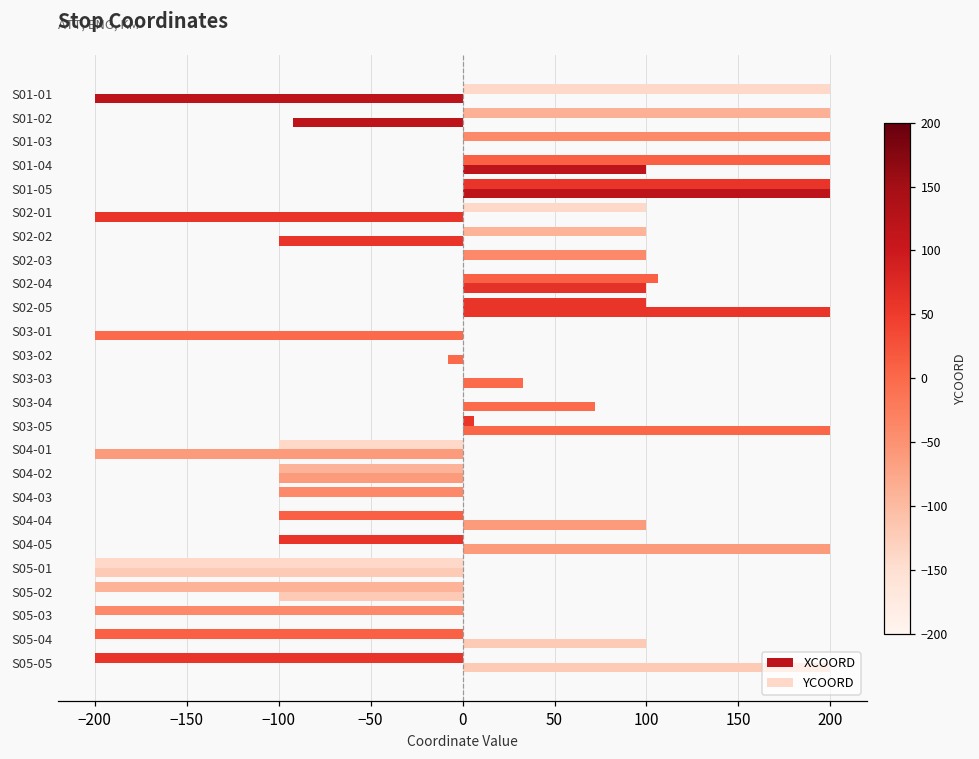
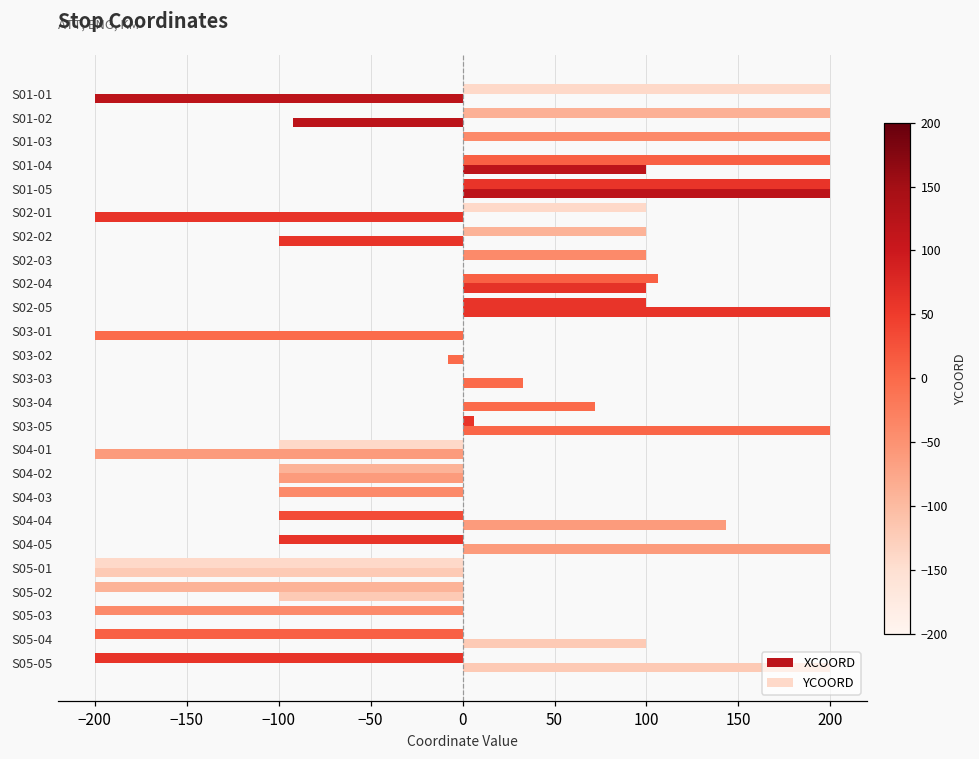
XCOORD, S04-04: 100 -> 143
